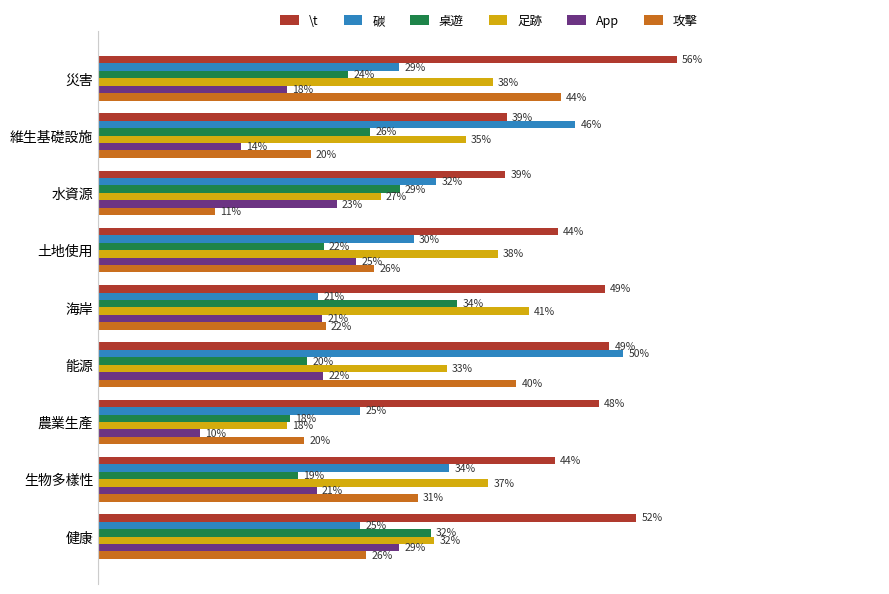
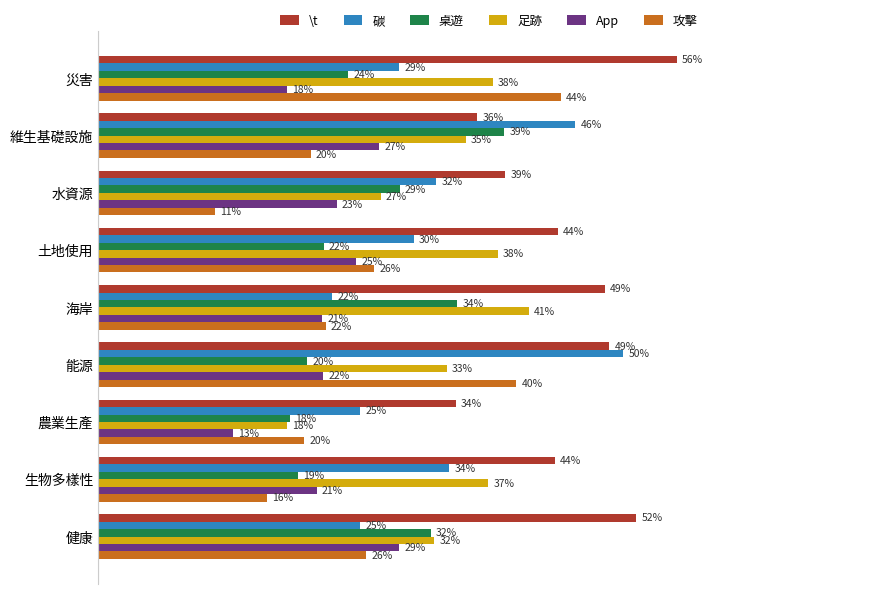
\t, 維生基礎設施: 39% -> 36%
桌遊, 維生基礎設施: 26% -> 39%
App, 維生基礎設施: 14% -> 27%
碳, 海岸: 21% -> 22%
\t, 農業生產: 48% -> 34%
App, 農業生產: 10% -> 13%
攻擊, 生物多樣性: 31% -> 16%
